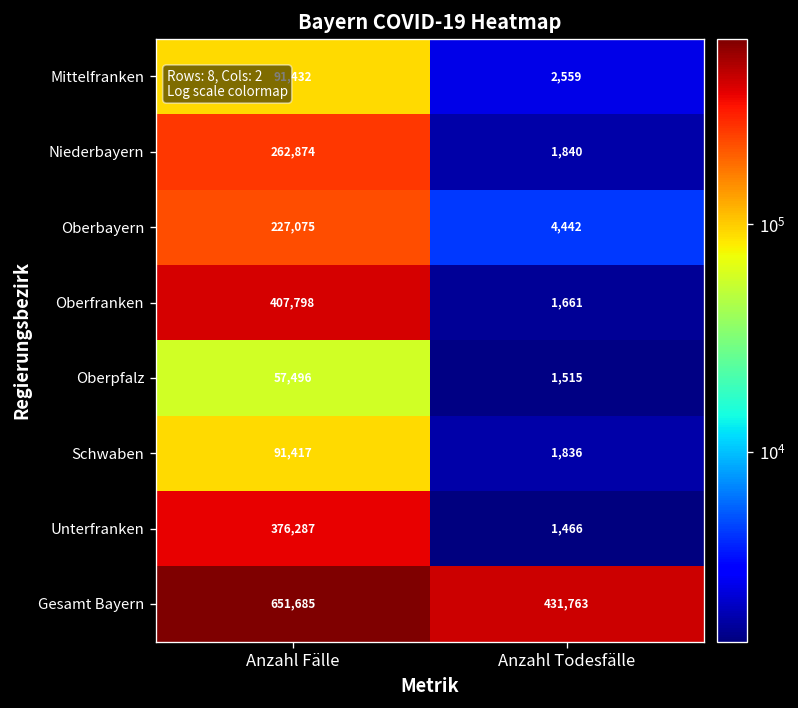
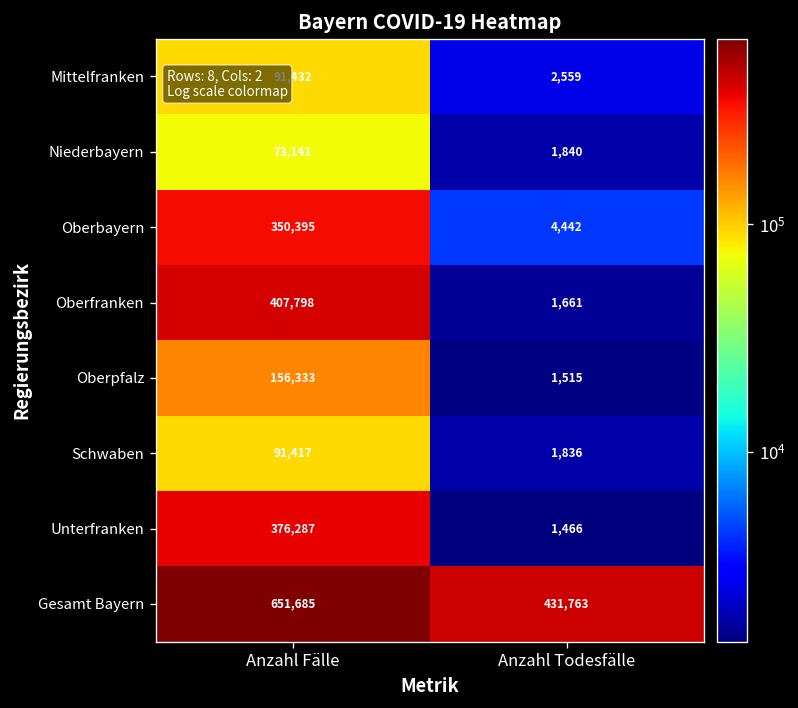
Niederbayern, Anzahl Fälle: 262,874 -> 73,141
Oberbayern, Anzahl Fälle: 227,075 -> 350,395
Oberpfalz, Anzahl Fälle: 57,496 -> 156,333
